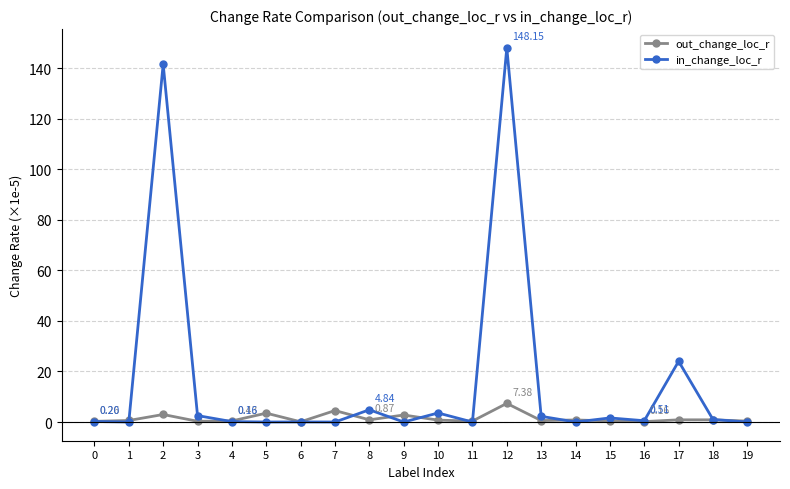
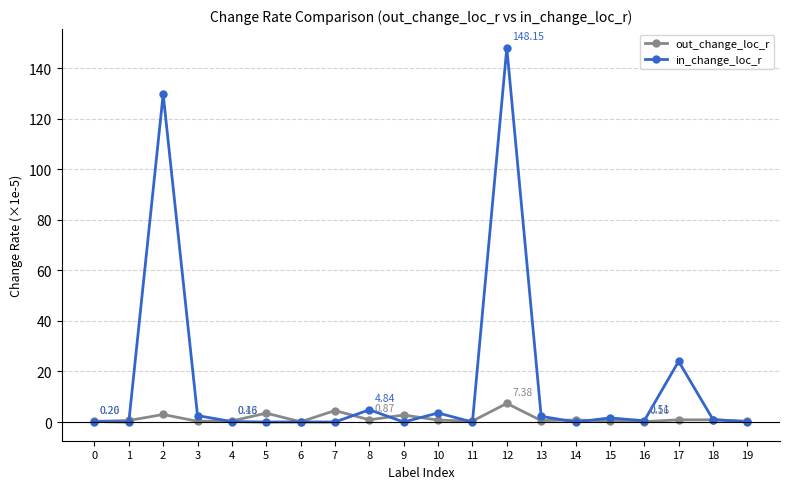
in_change_loc_r, 2: 142 -> 130
